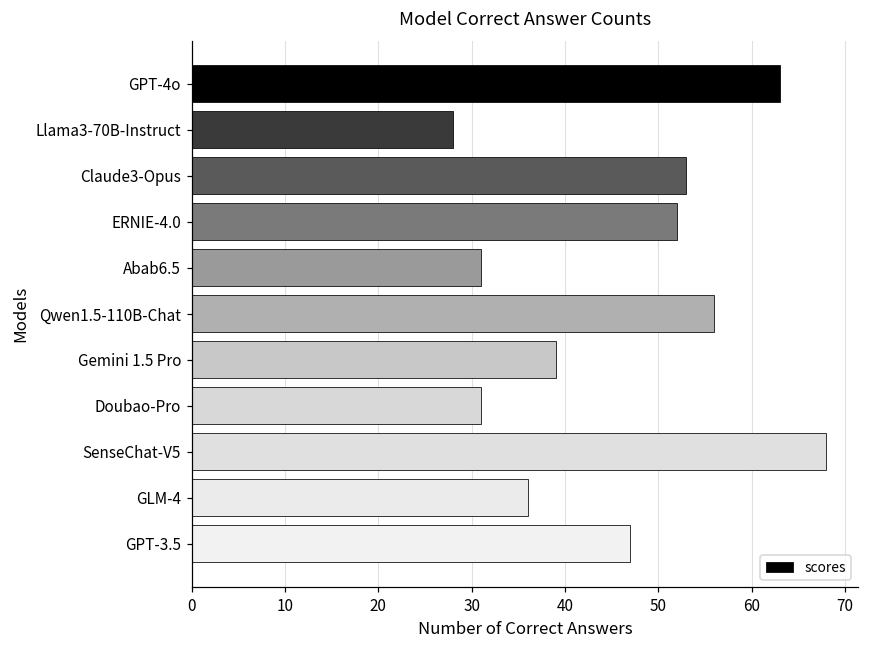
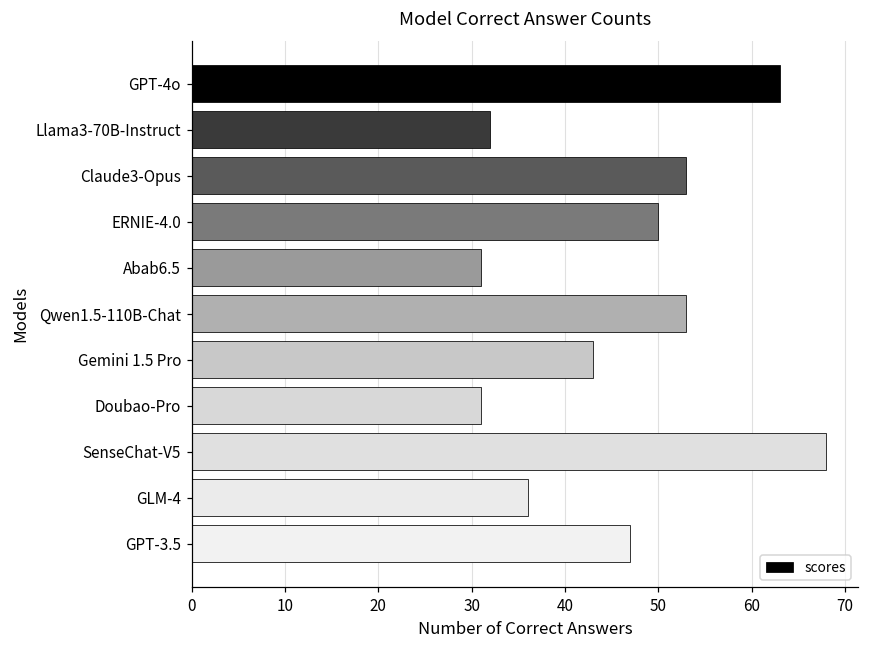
Llama3-70B-Instruct: 28 -> 32
ERNIE-4.0: 52 -> 50
Qwen1.5-110B-Chat: 56 -> 53
Gemini 1.5 Pro: 39 -> 43
